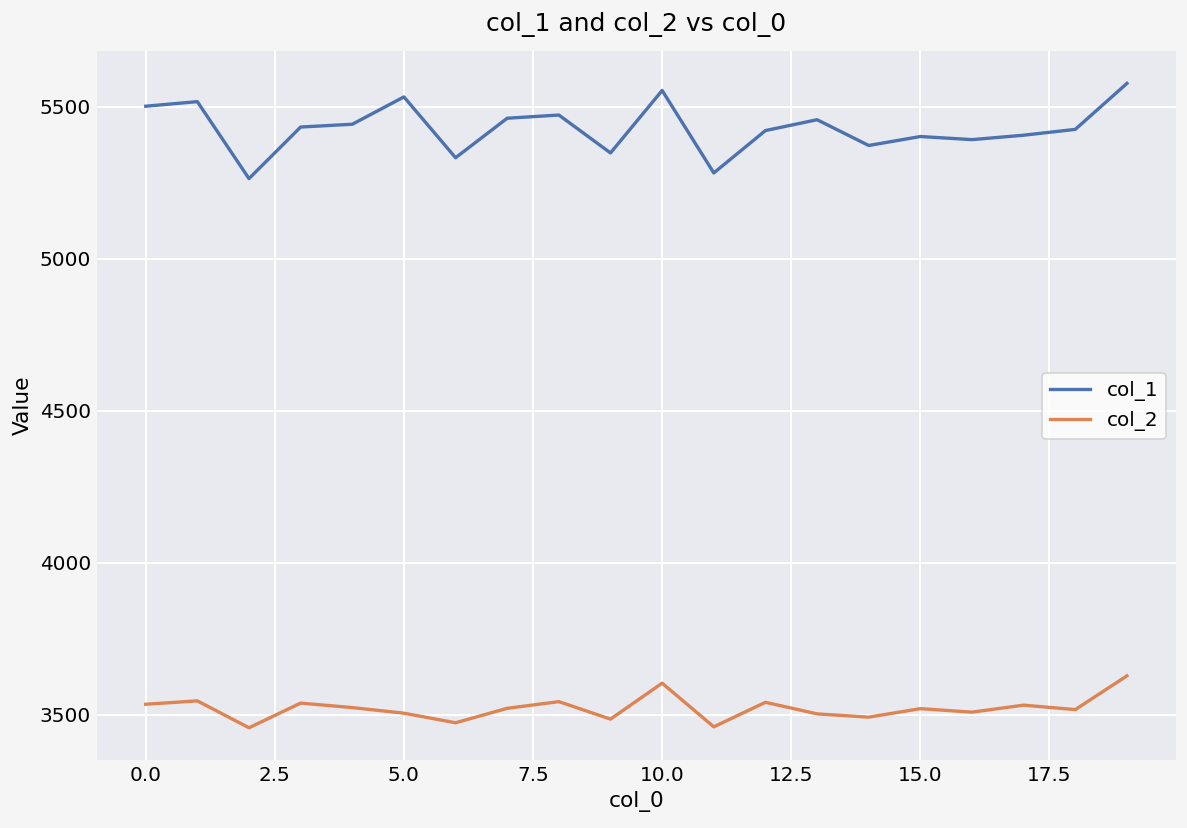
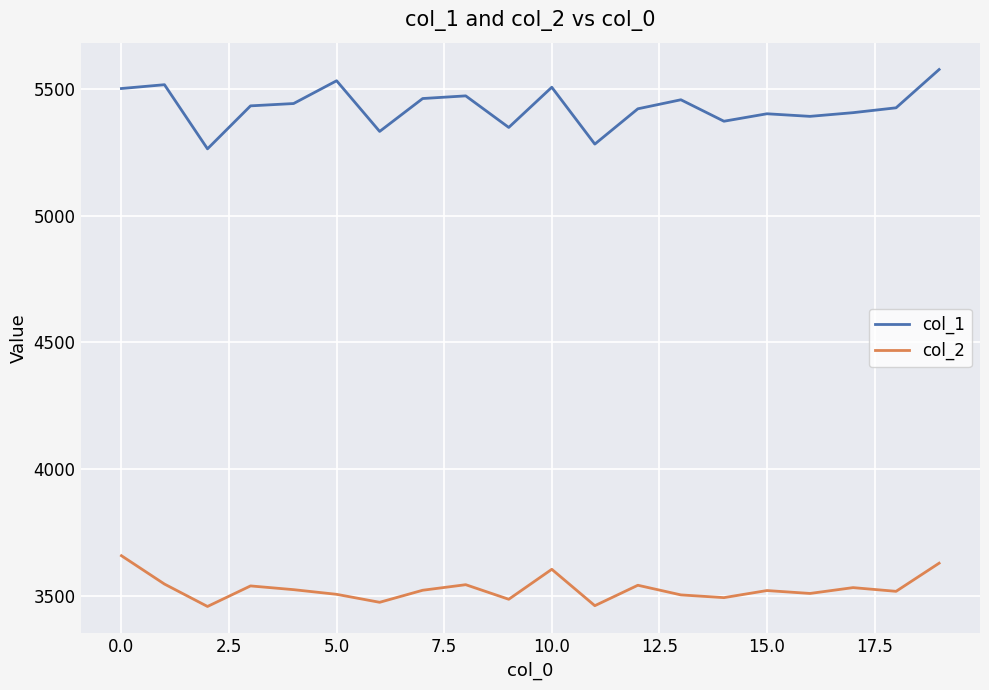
col_2, 0.0: 3530 -> 3660
col_1, 10.0: 5550 -> 5510
